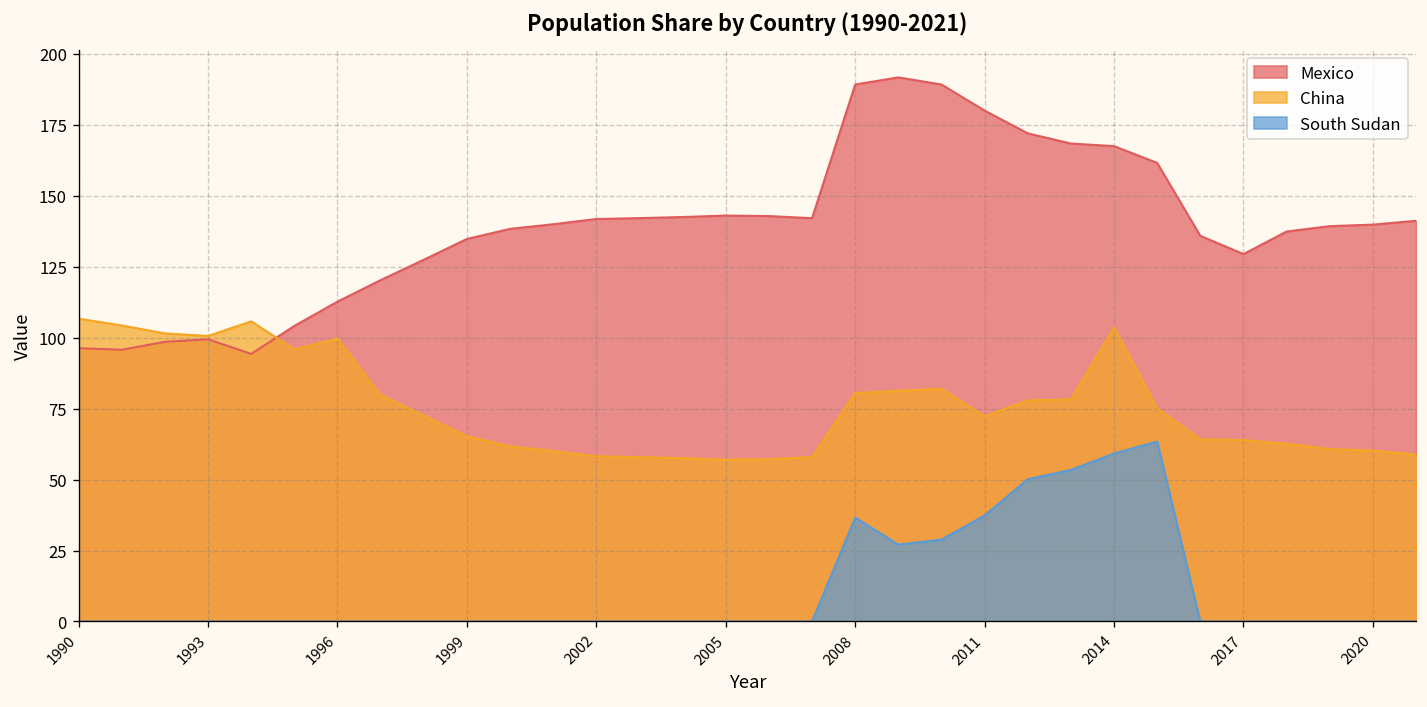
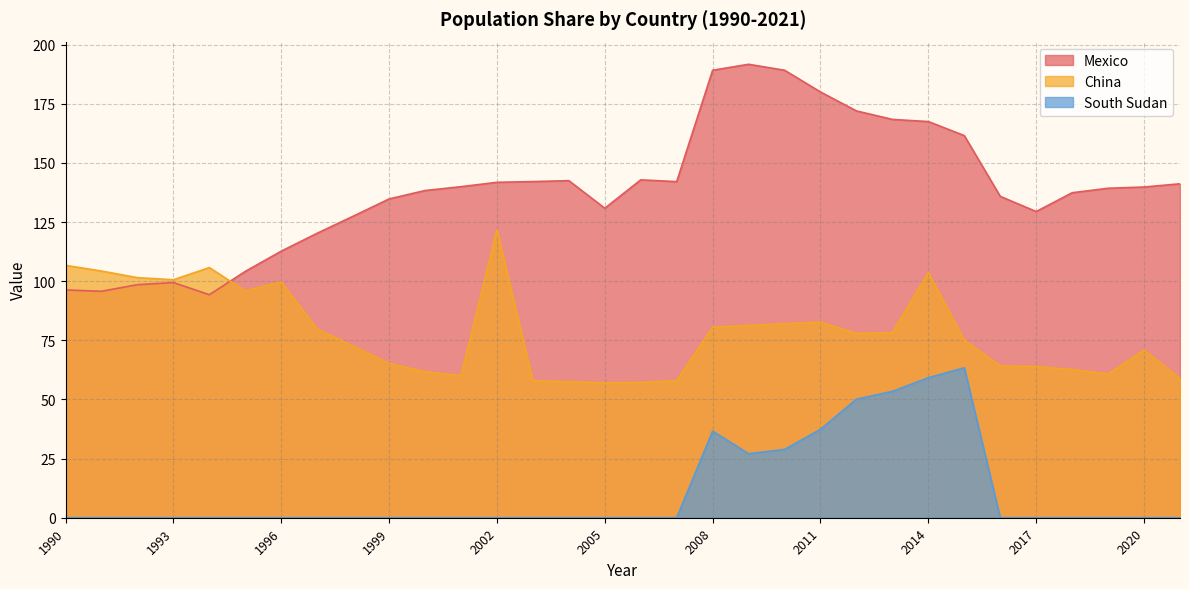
China, 2002: 58 -> 122
Mexico, 2005: 143 -> 131
China, 2011: 72 -> 83
China, 2020: 60 -> 71
